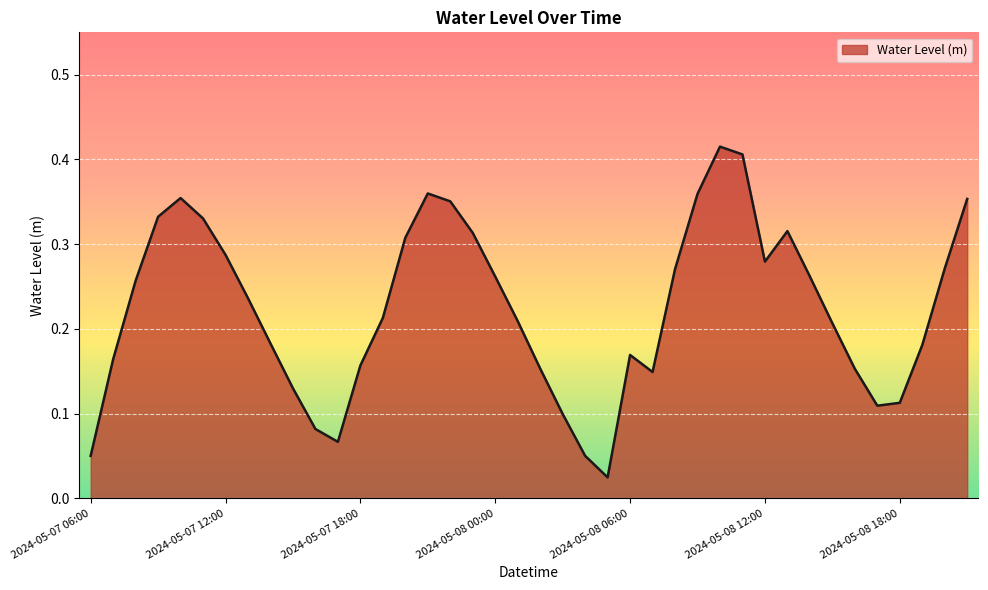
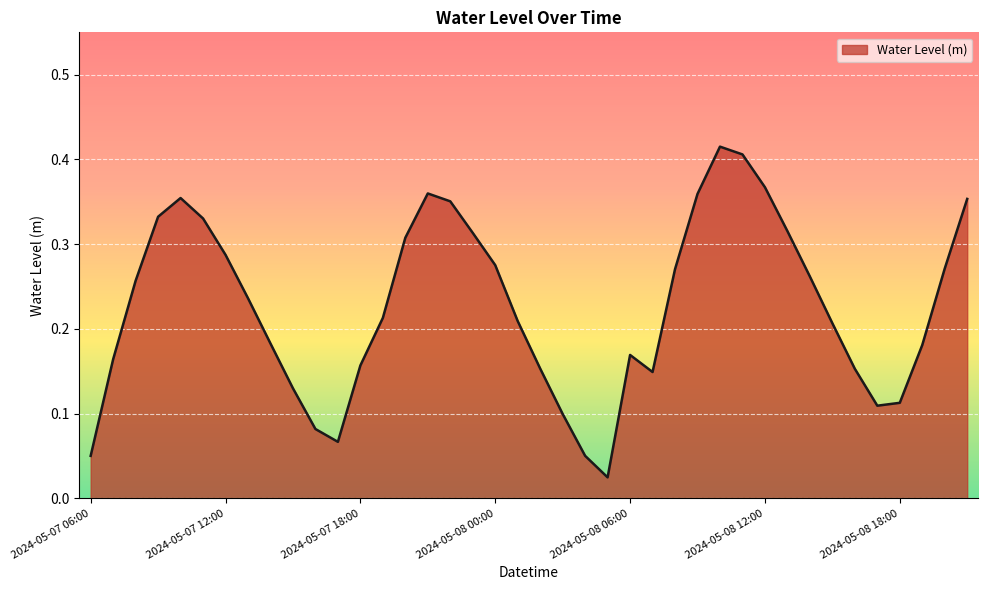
2024-05-08 00:00: 0.26 -> 0.28
2024-05-08 12:00: 0.28 -> 0.37
